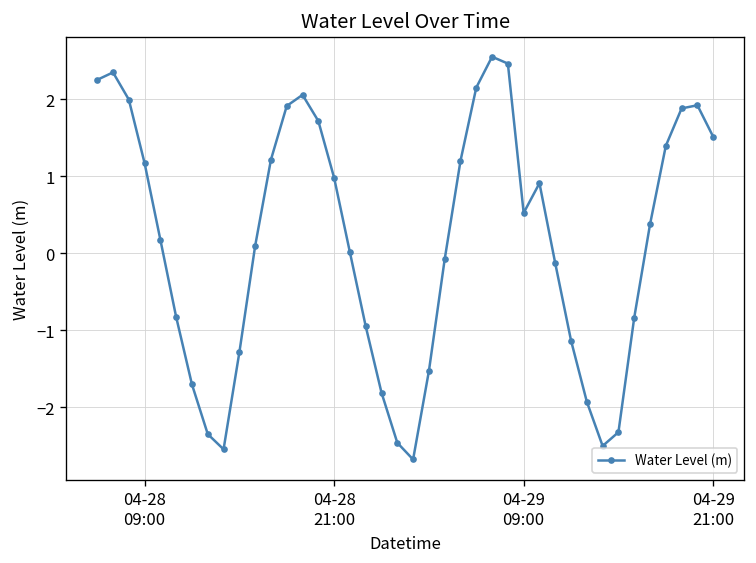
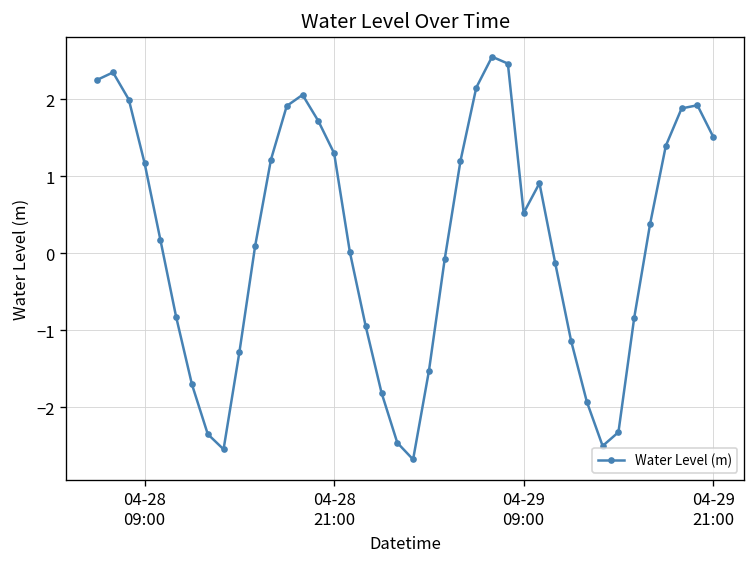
04-28 21:00: 1.0 -> 1.3
